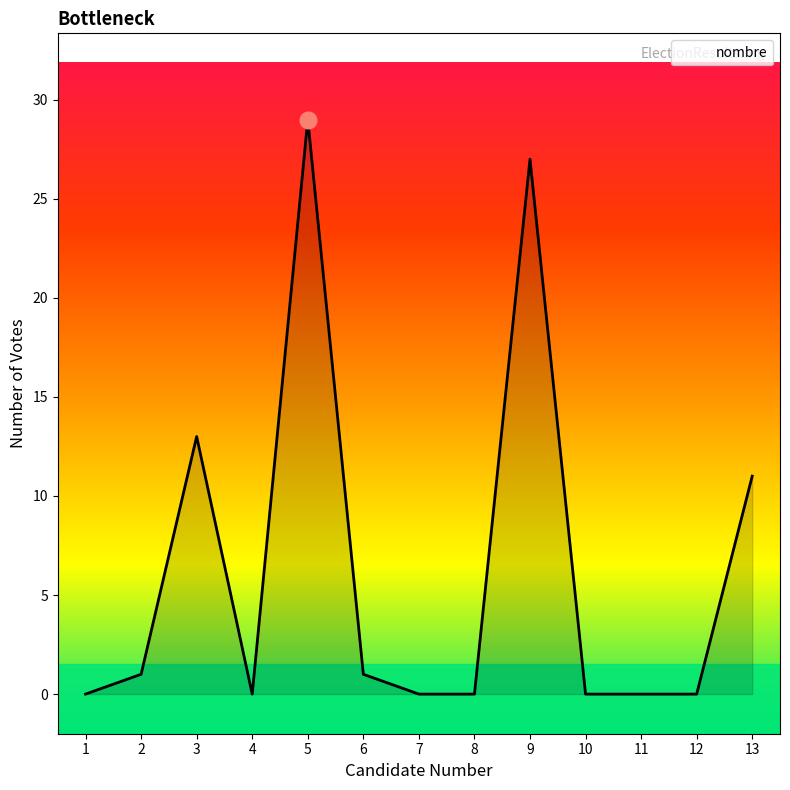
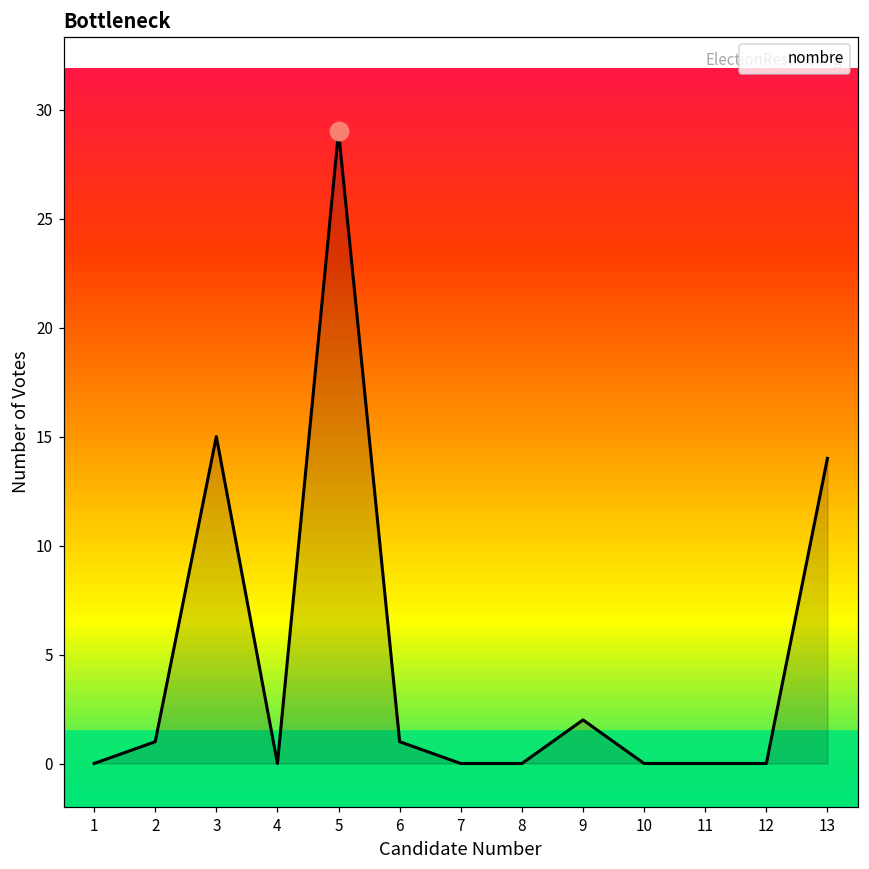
nombre, 3: 13 -> 15
nombre, 9: 27 -> 2
nombre, 13: 11 -> 14
